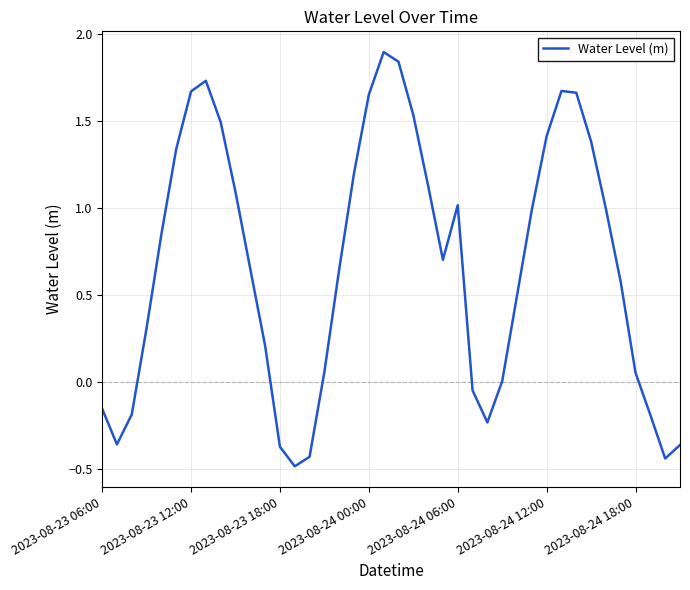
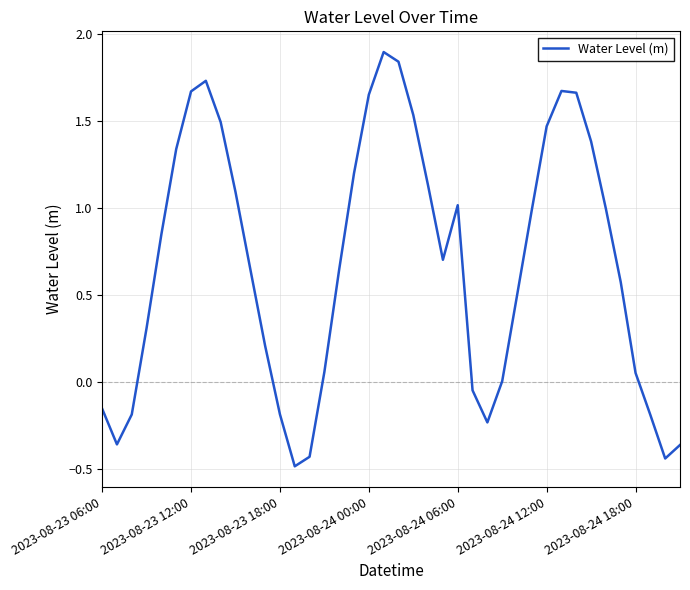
2023-08-23 18:00: -0.37 -> -0.19
2023-08-24 12:00: 1.41 -> 1.47
